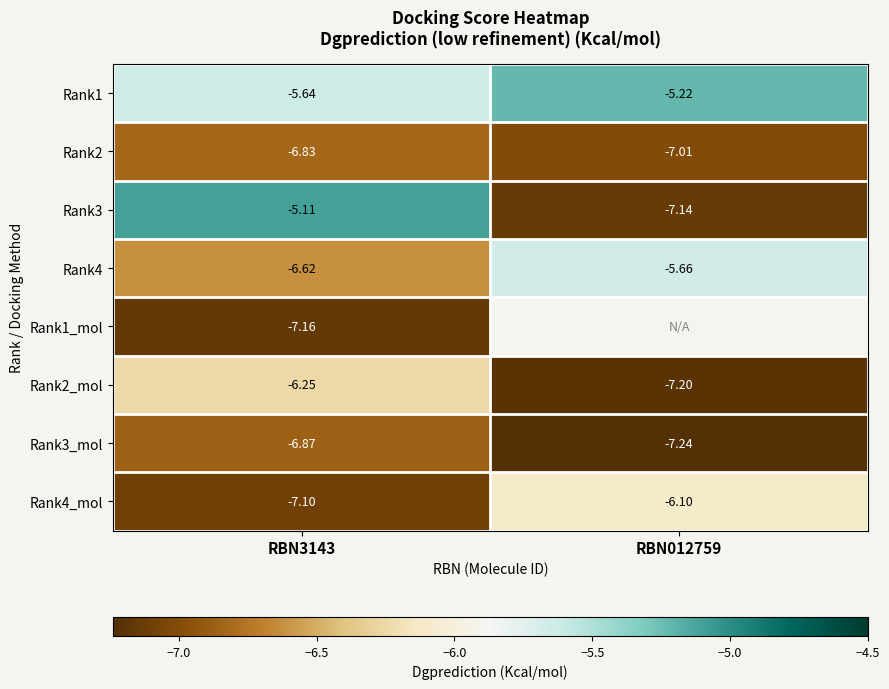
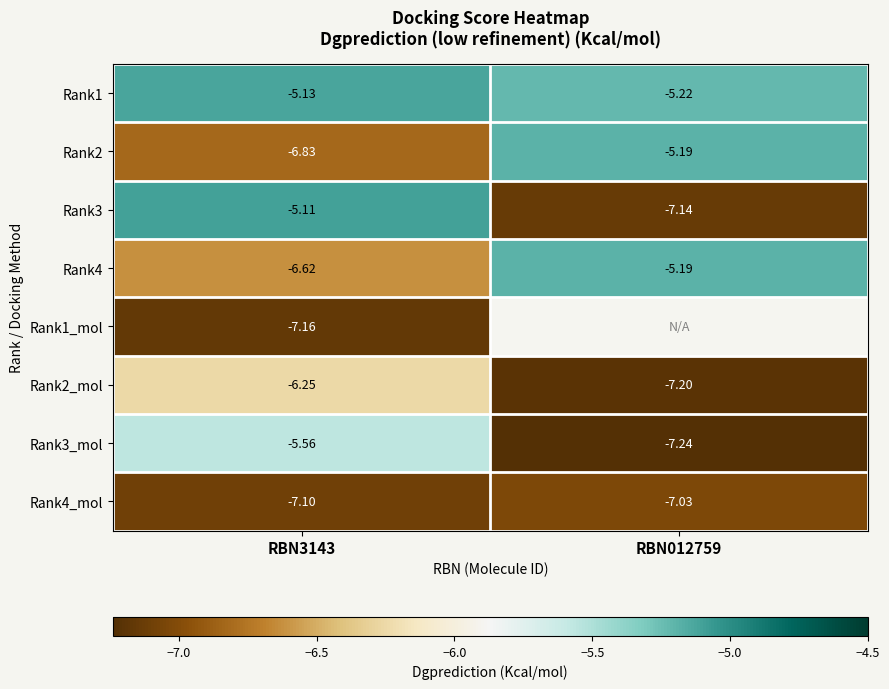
Rank1, RBN3143: -5.64 -> -5.13
Rank2, RBN012759: -7.01 -> -5.19
Rank4, RBN012759: -5.66 -> -5.19
Rank3_mol, RBN3143: -6.87 -> -5.56
Rank4_mol, RBN012759: -6.10 -> -7.03
